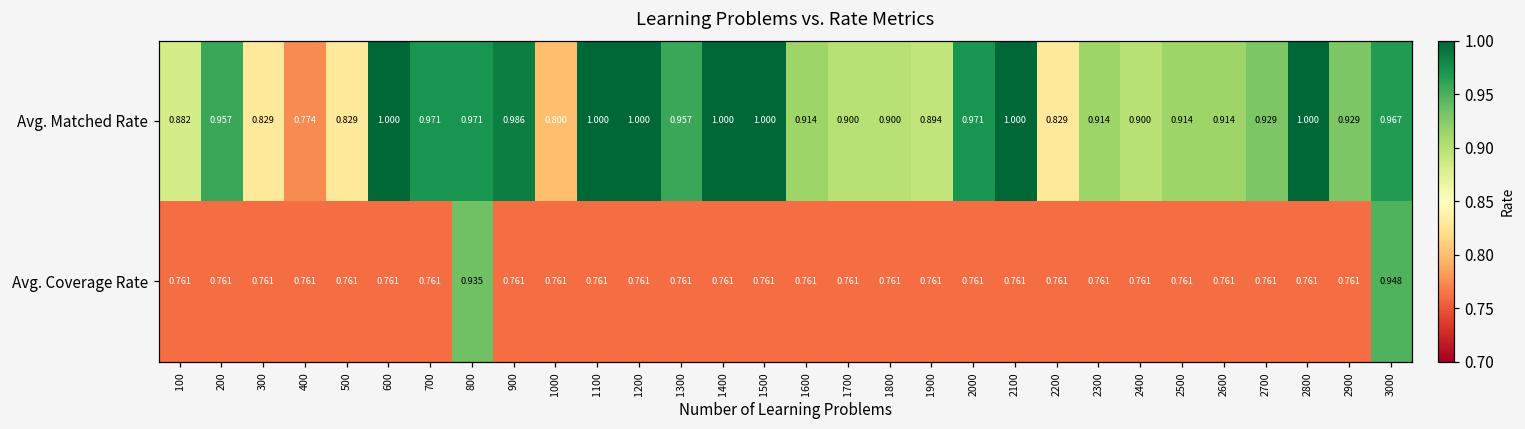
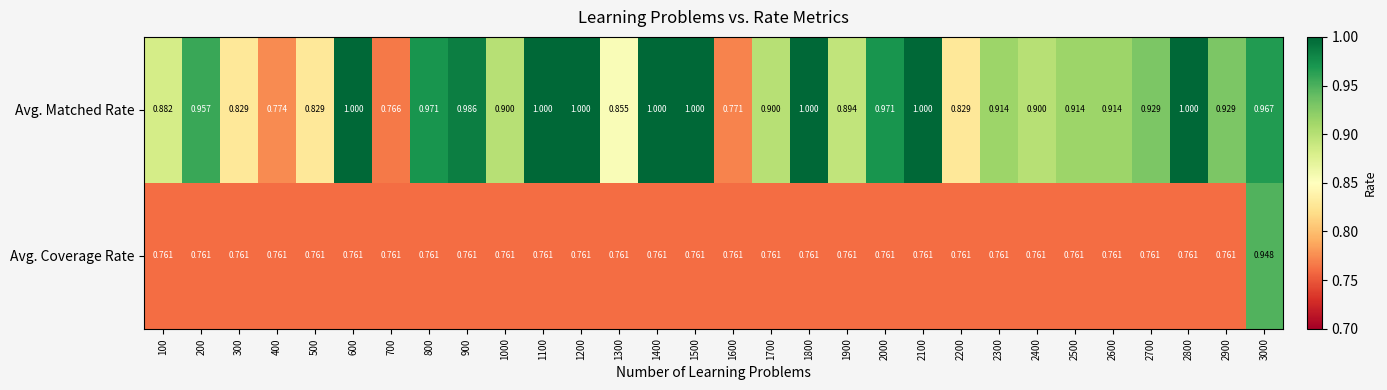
Avg. Matched Rate, 700: 0.971 -> 0.766
Avg. Matched Rate, 1000: 0.800 -> 0.900
Avg. Matched Rate, 1300: 0.957 -> 0.855
Avg. Matched Rate, 1600: 0.914 -> 0.771
Avg. Matched Rate, 1800: 0.900 -> 1.000
Avg. Coverage Rate, 800: 0.935 -> 0.761
